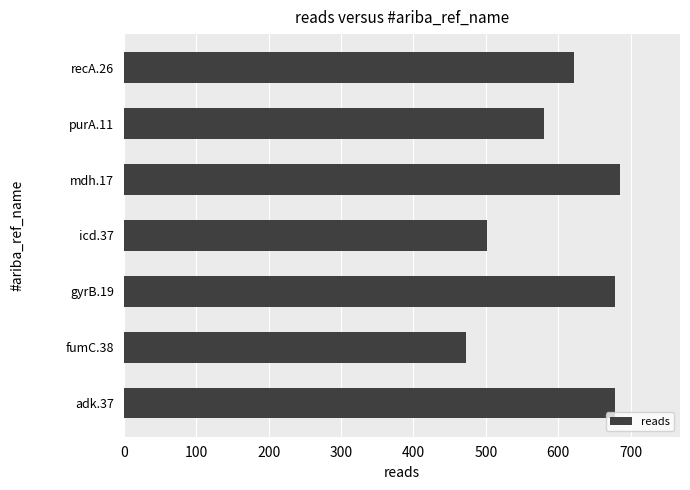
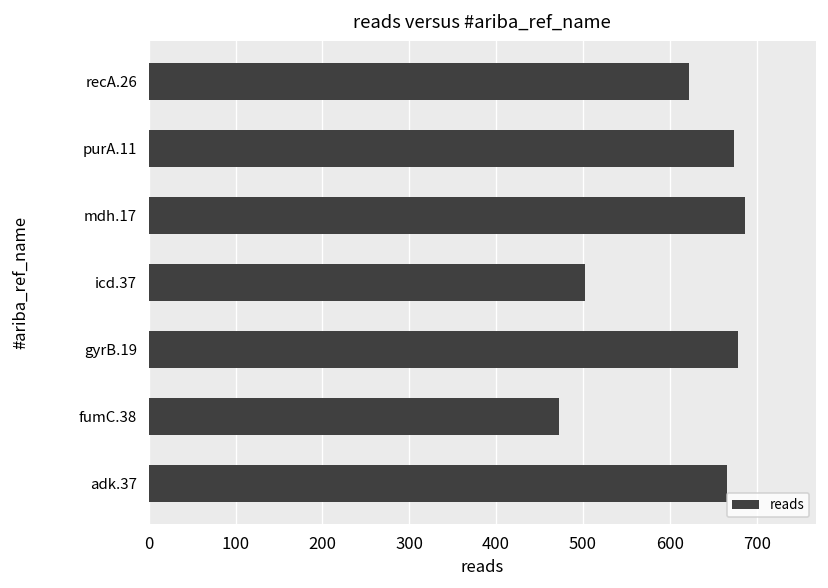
purA.11: 580 -> 670
adk.37: 680 -> 670
